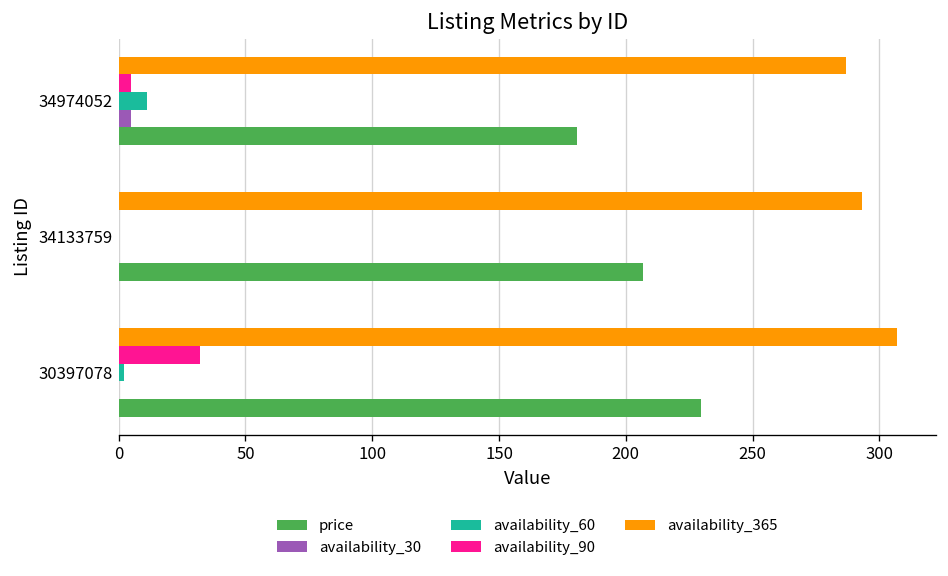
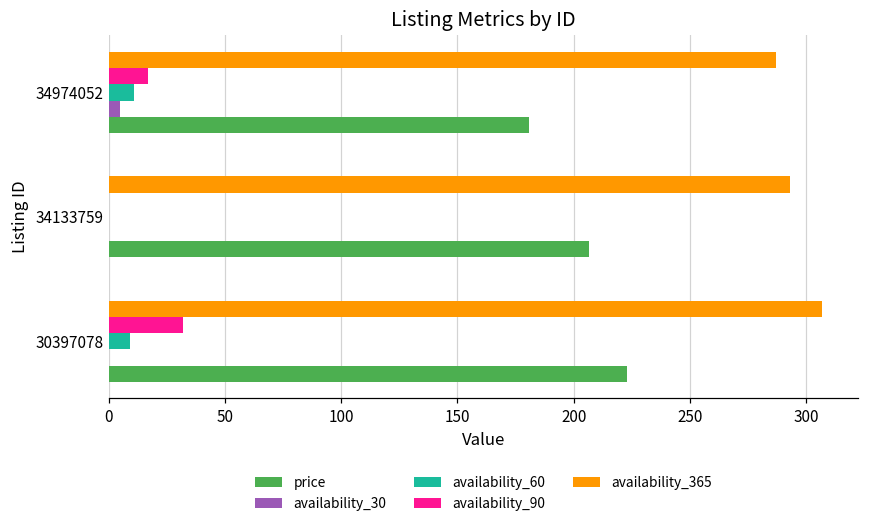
availability_90, 34974052: 5 -> 17
availability_60, 30397078: 2 -> 9
price, 30397078: 230 -> 223
